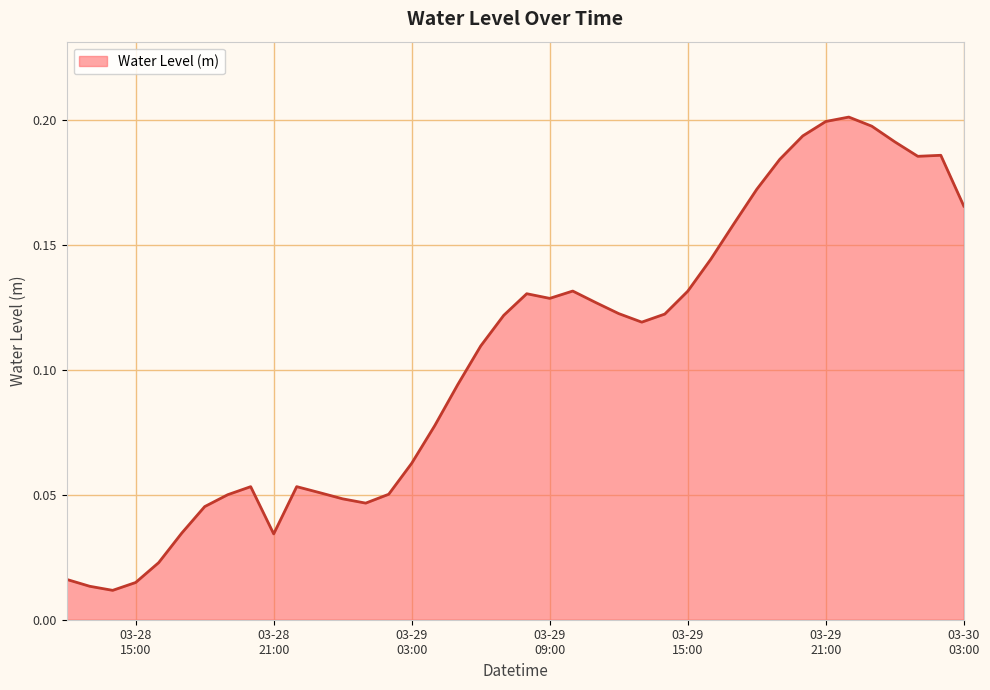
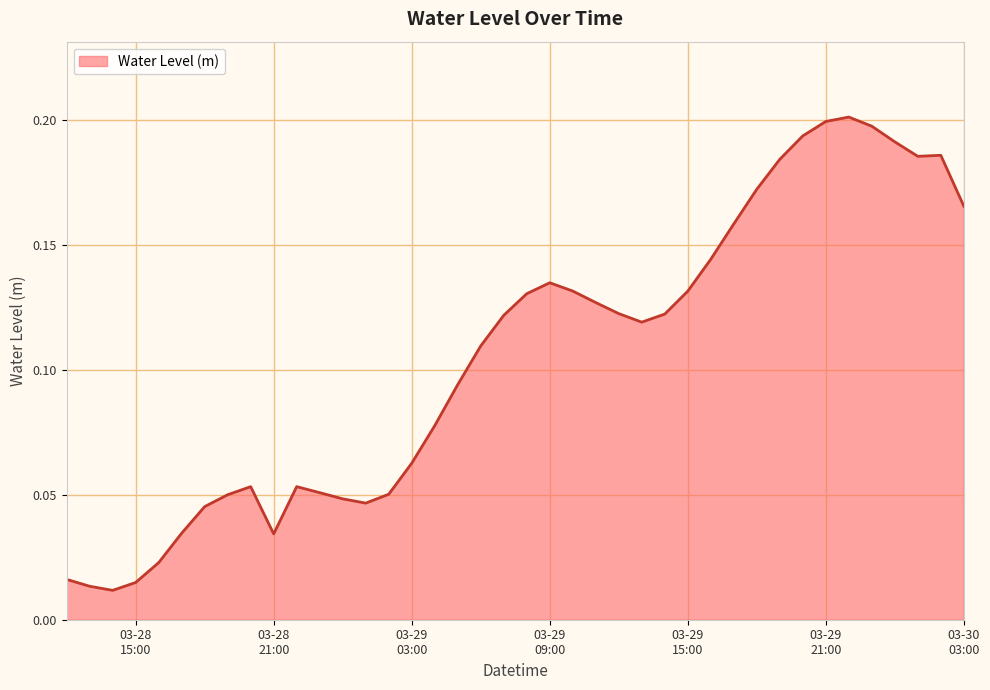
03-29 09:00: 0.129 -> 0.135
